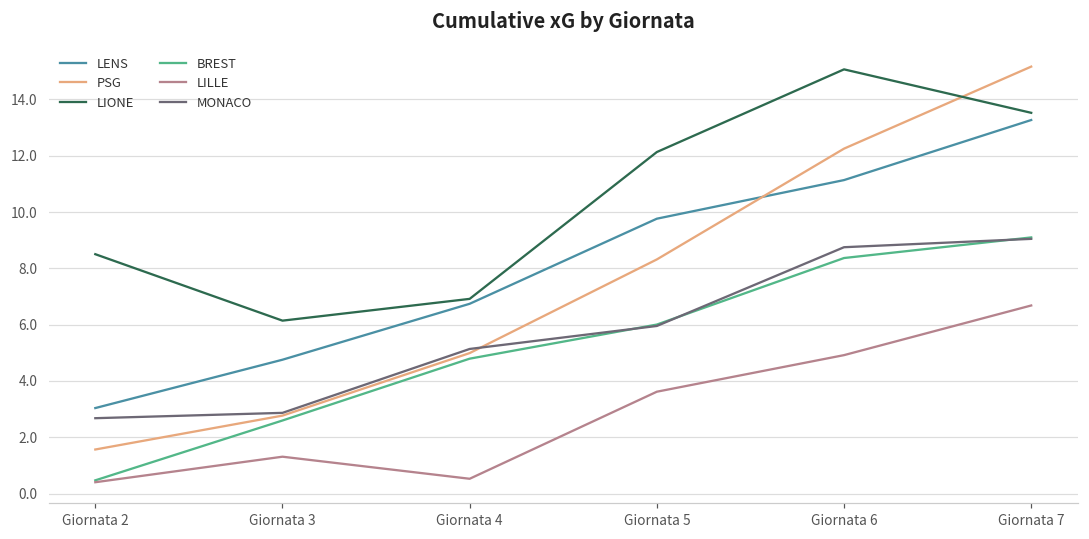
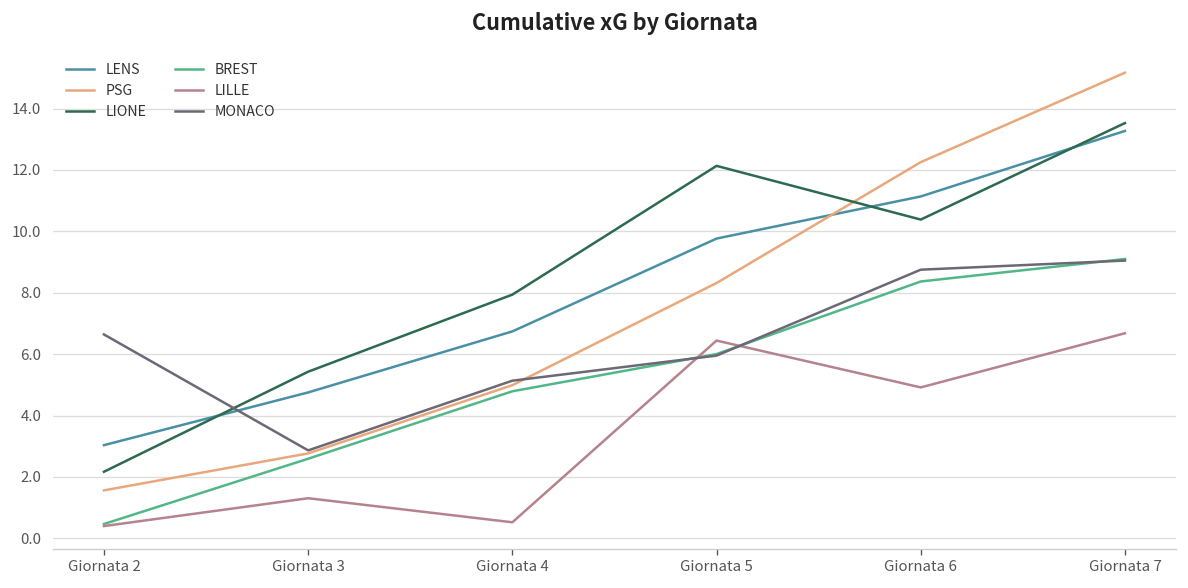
LIONE, Giornata 2: 8.5 -> 2.2
MONACO, Giornata 2: 2.7 -> 6.6
LIONE, Giornata 3: 6.1 -> 5.4
LIONE, Giornata 4: 6.9 -> 7.9
LILLE, Giornata 5: 3.6 -> 6.4
LIONE, Giornata 6: 15.1 -> 10.4
